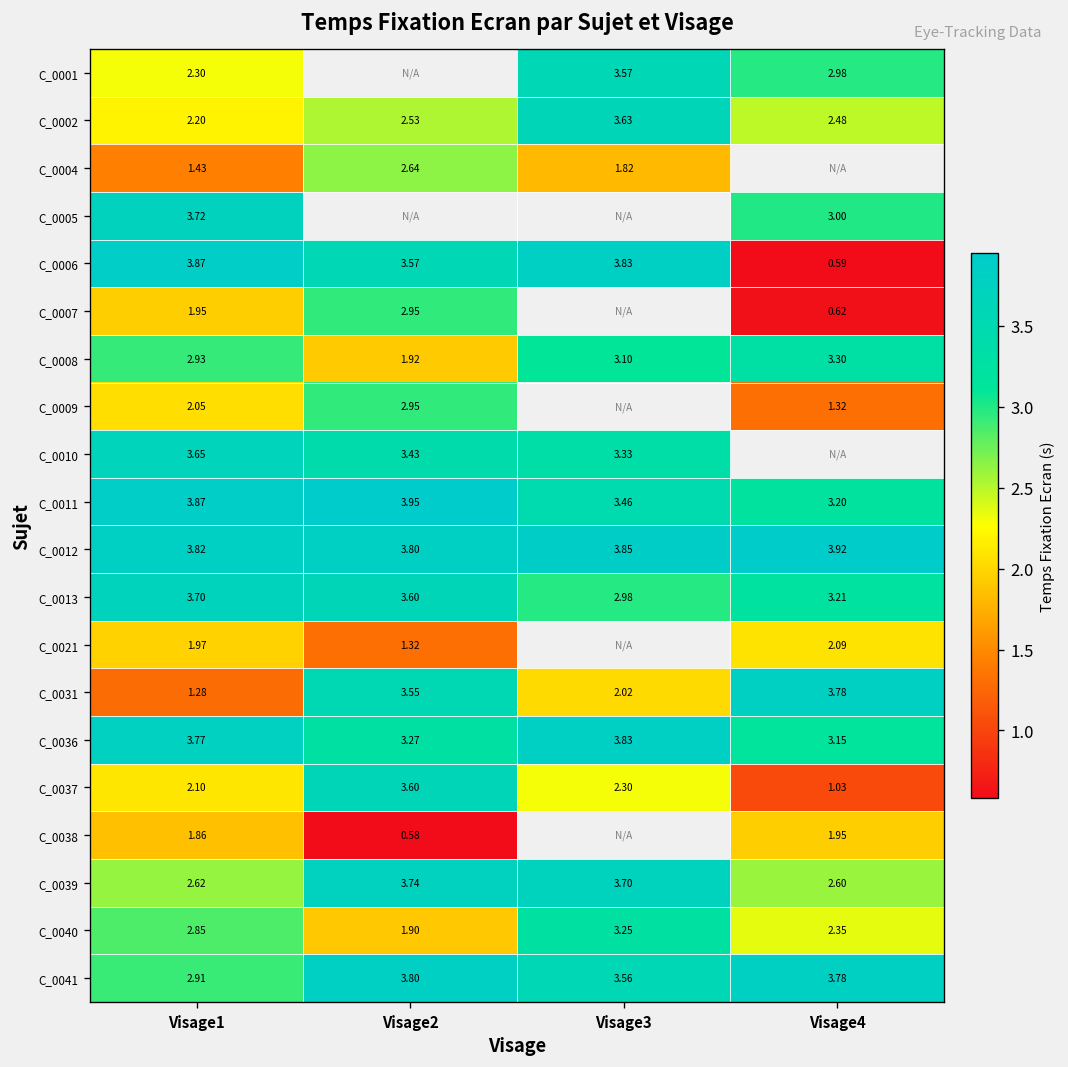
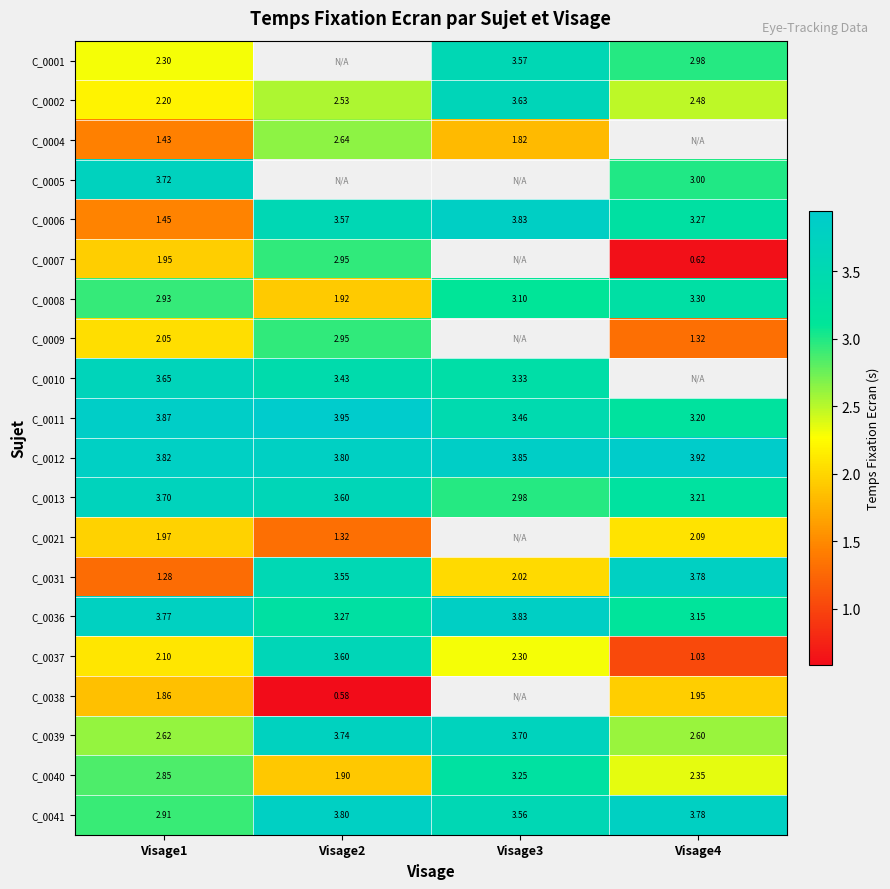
C_0006, Visage1: 3.87 -> 1.45
C_0006, Visage4: 0.59 -> 3.27
